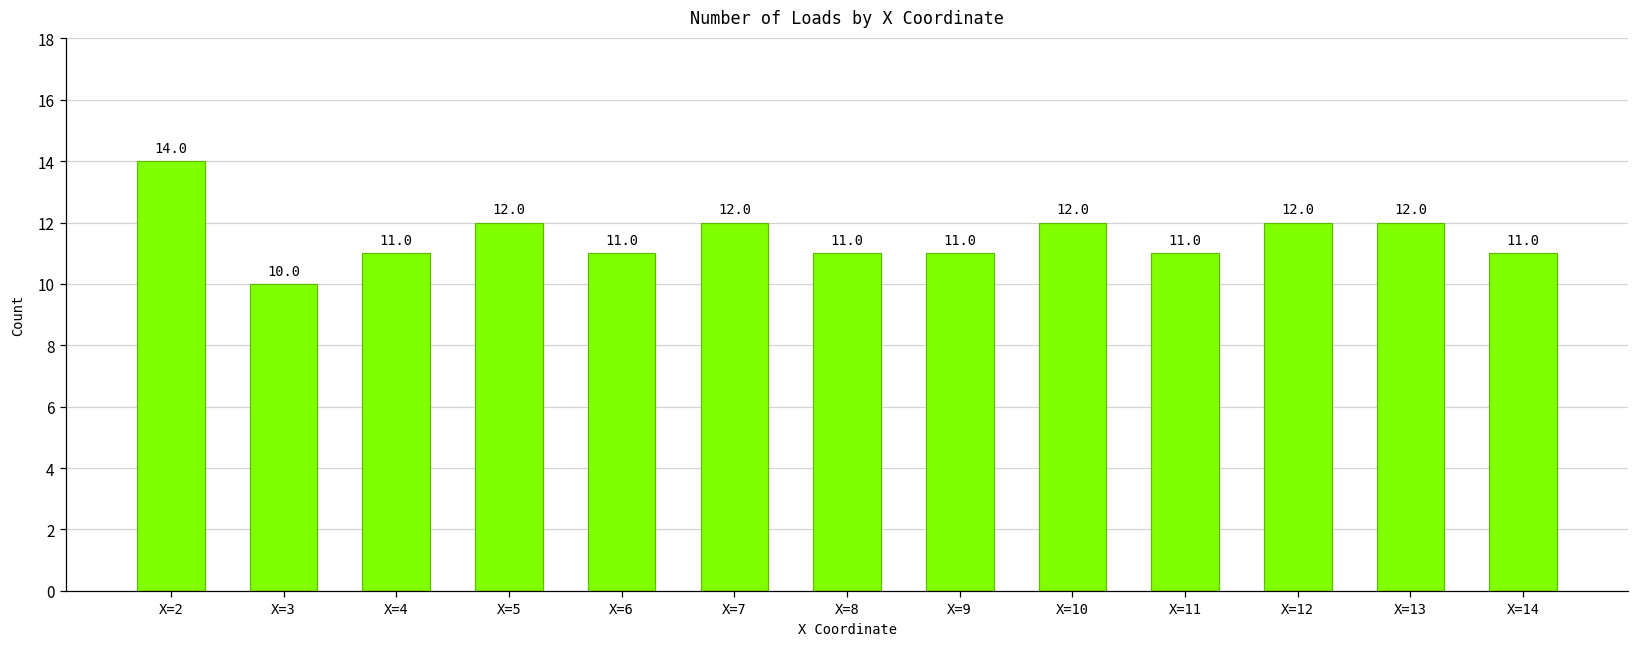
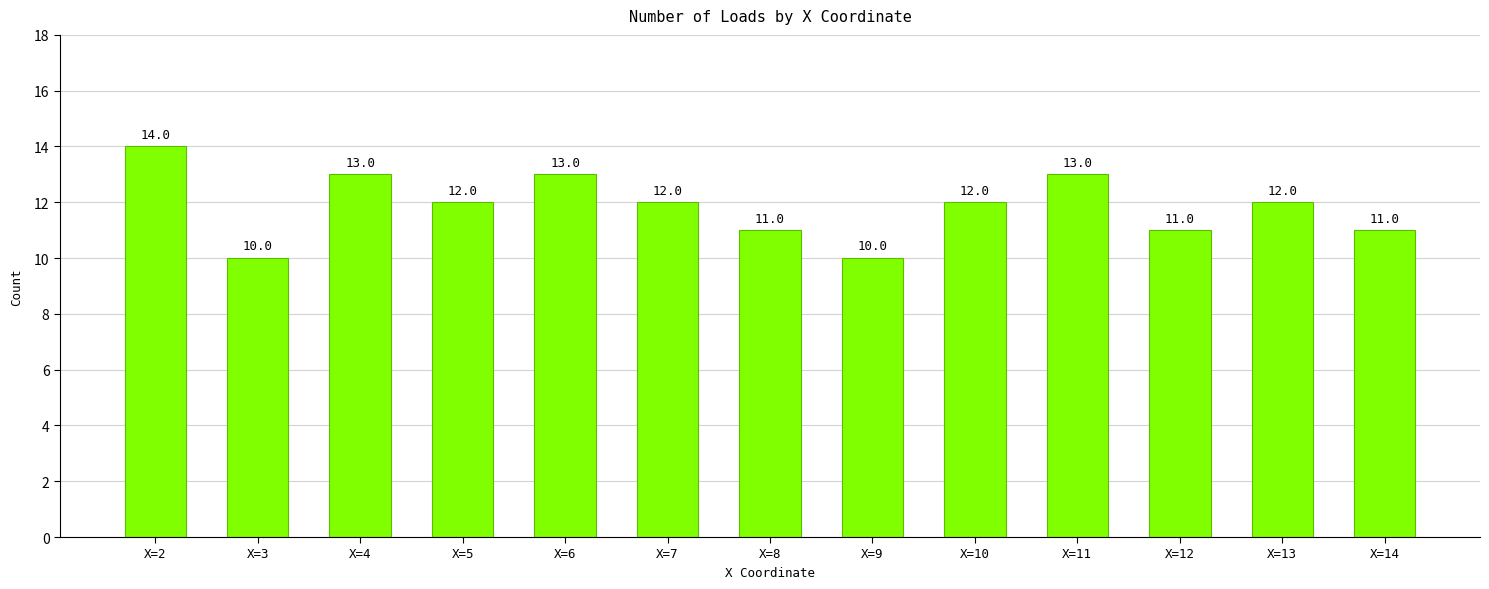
X=4: 11.0 -> 13.0
X=6: 11.0 -> 13.0
X=9: 11.0 -> 10.0
X=11: 11.0 -> 13.0
X=12: 12.0 -> 11.0
